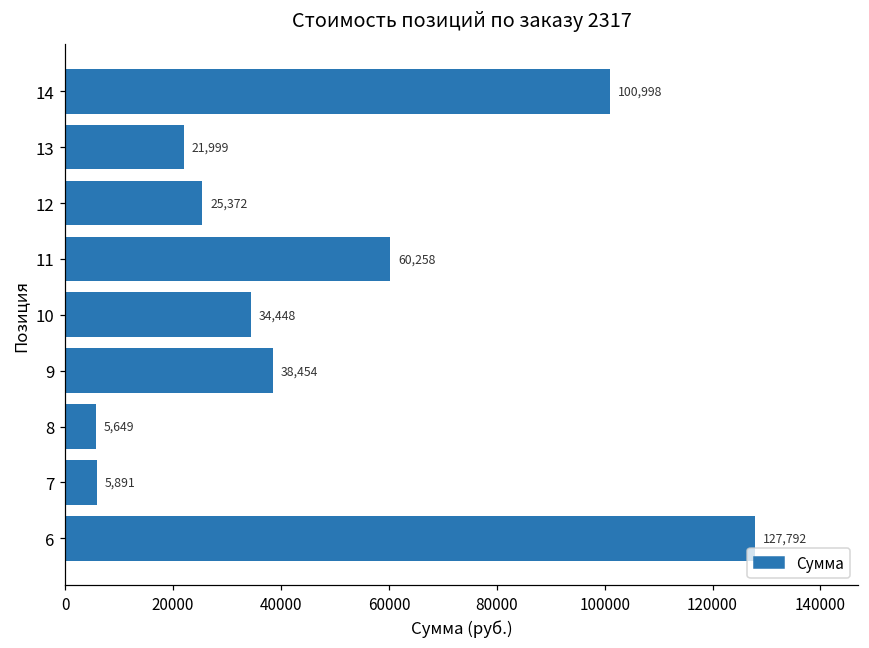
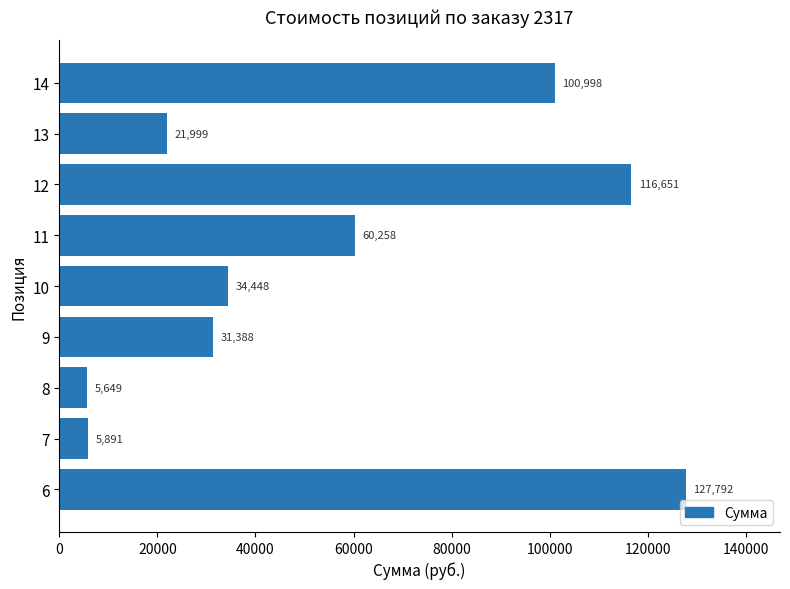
12: 25,372 -> 116,651
9: 38,454 -> 31,388
